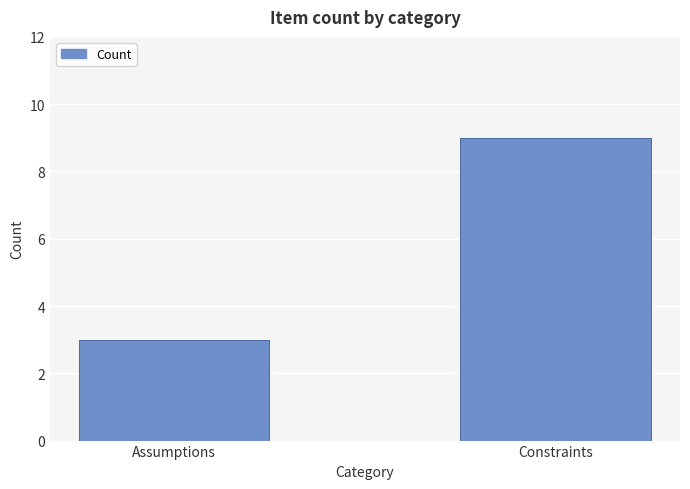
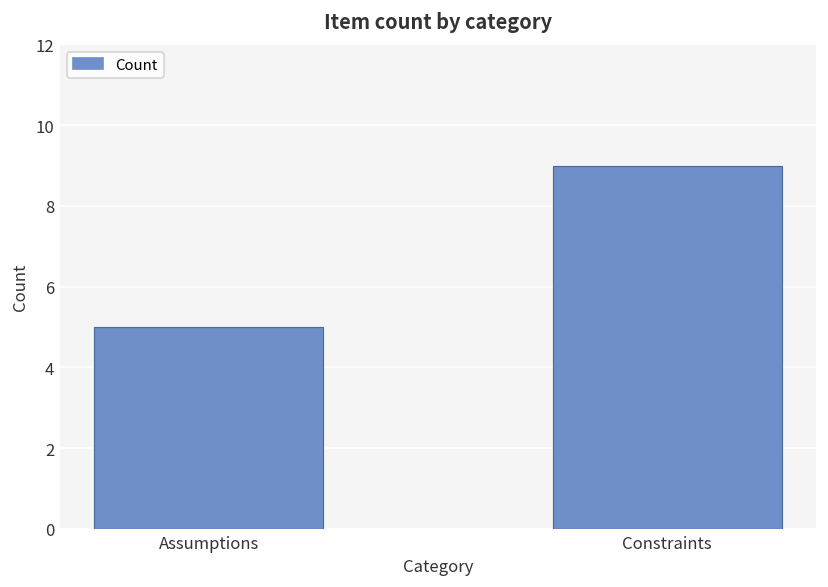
Assumptions: 3 -> 5
